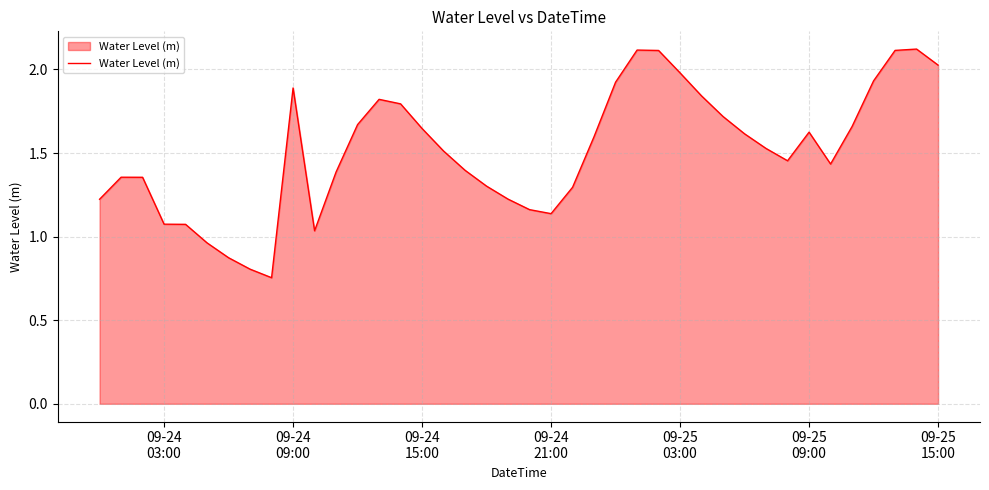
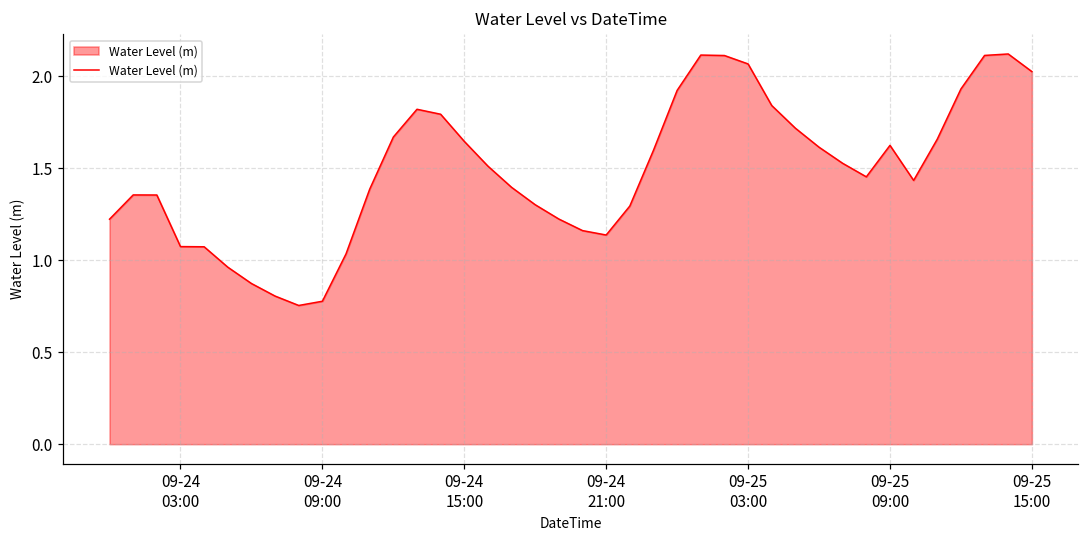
09-24 09:00: 1.89 -> 0.78
09-25 03:00: 1.98 -> 2.07
